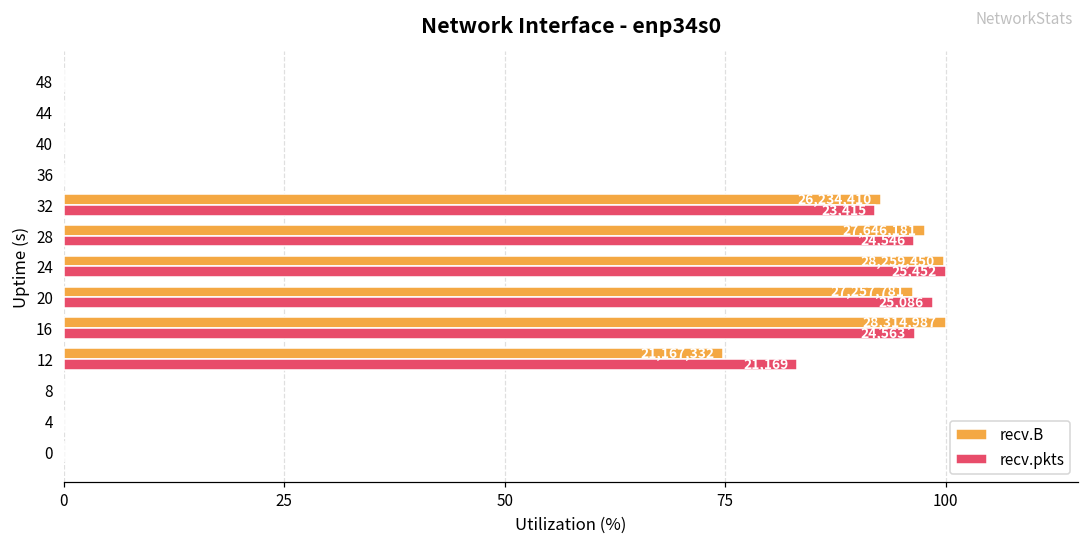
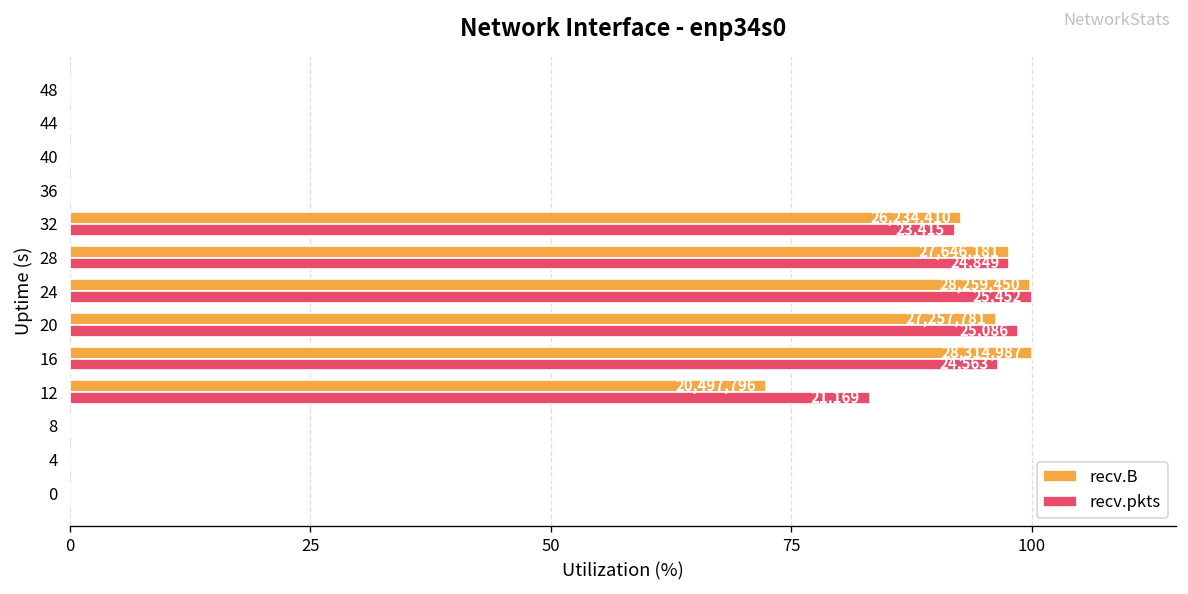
recv.pkts, 28: 24,546 -> 24,849
recv.B, 12: 21,167,332 -> 20,497,796
